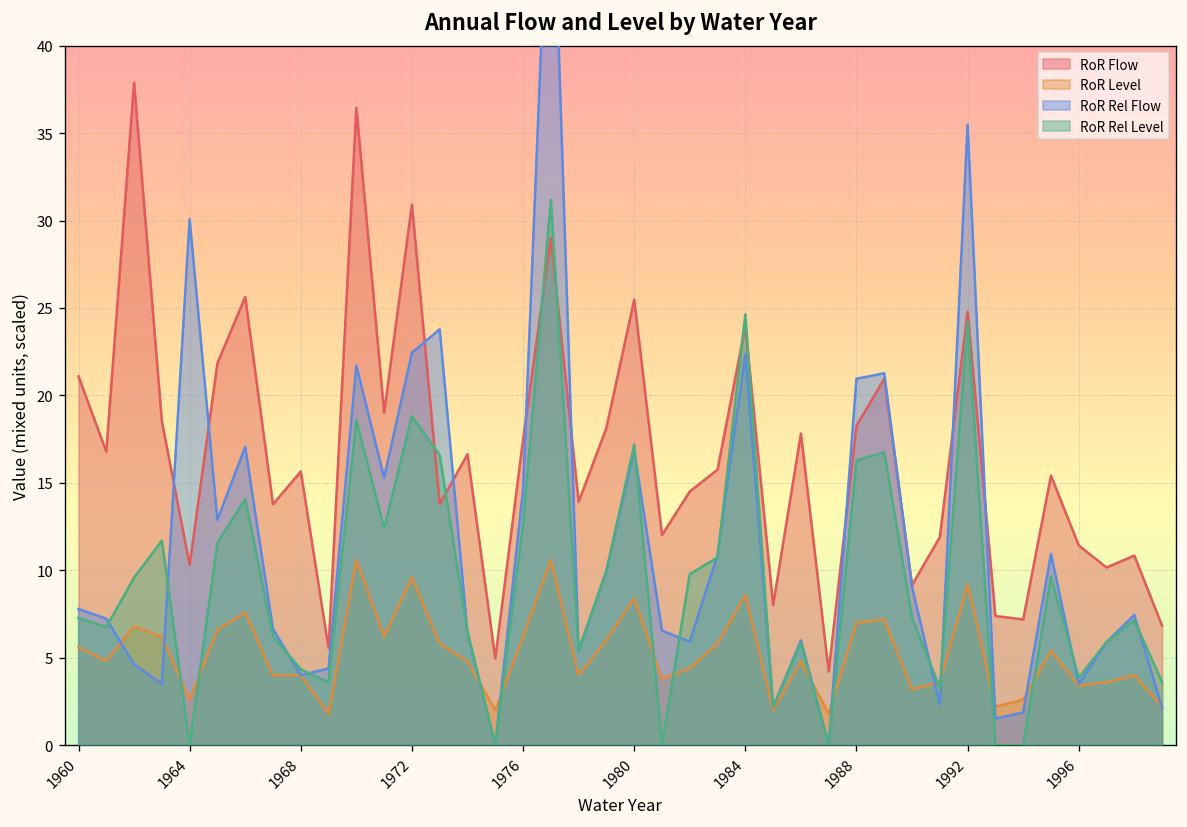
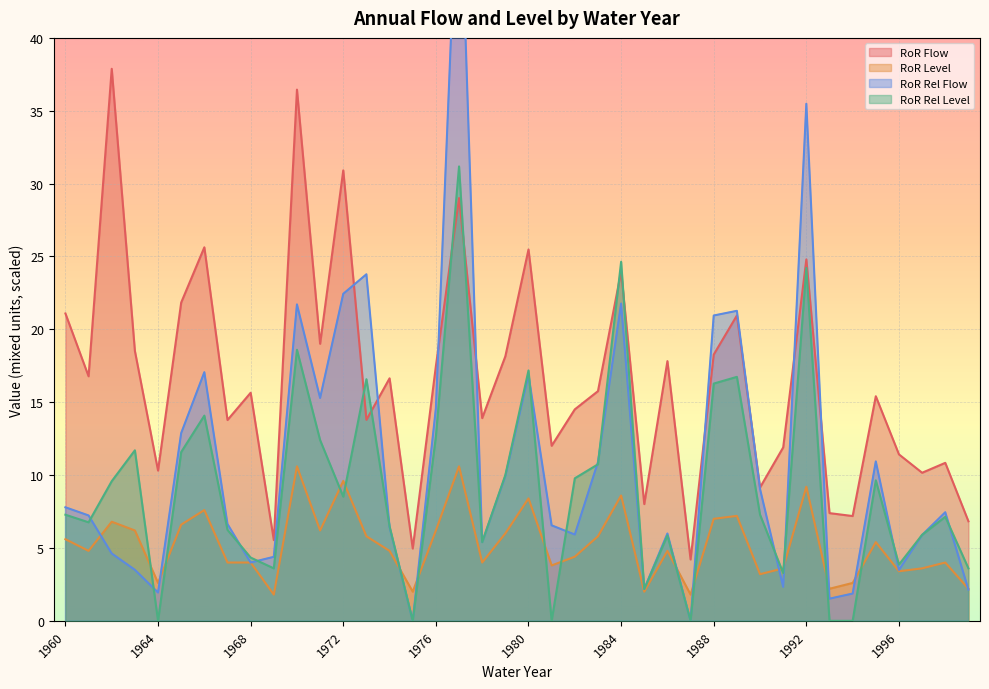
RoR Rel Flow, 1964: 30.1 -> 1.9
RoR Rel Level, 1972: 18.8 -> 8.5
RoR Rel Flow, 1984: 22.4 -> 21.8
